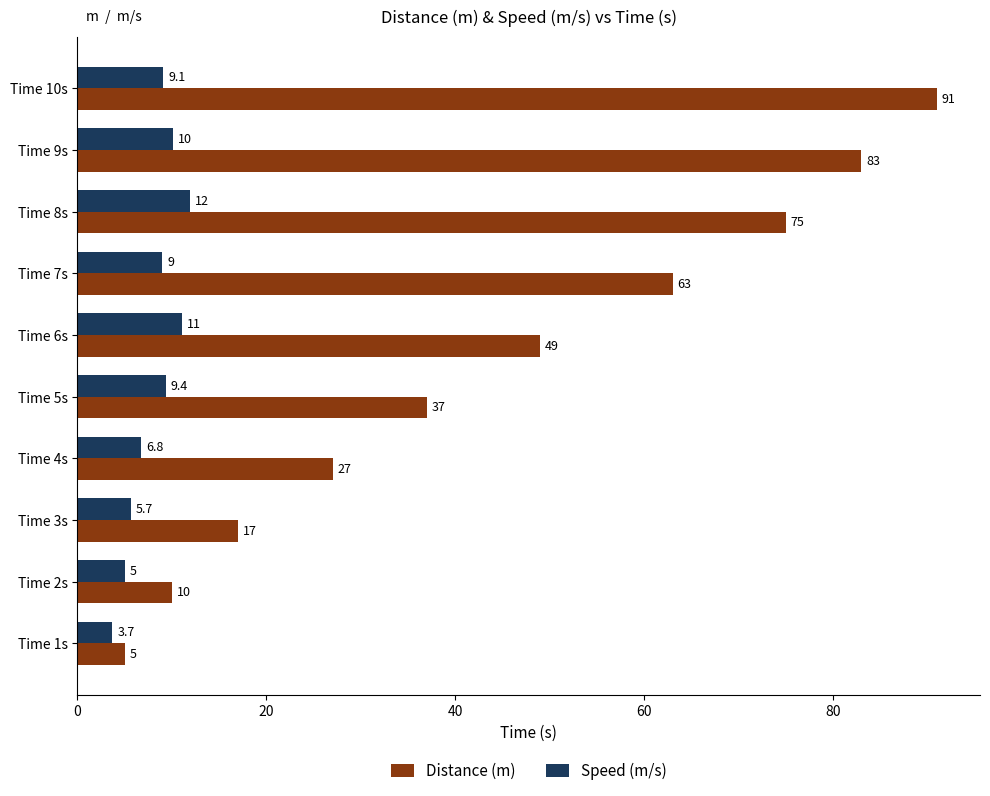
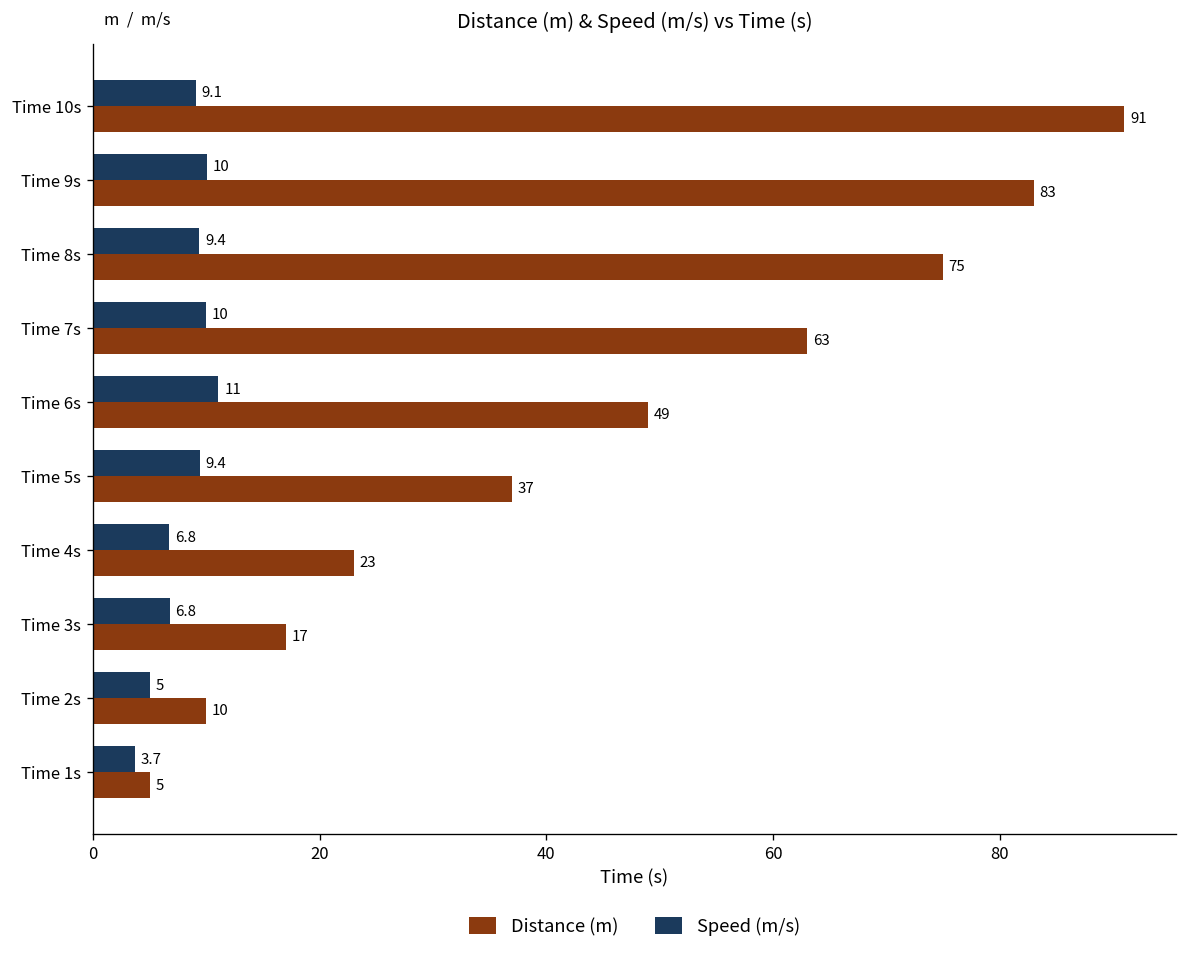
Speed (m/s), Time 8s: 12 -> 9.4
Speed (m/s), Time 7s: 9 -> 10
Distance (m), Time 4s: 27 -> 23
Speed (m/s), Time 3s: 5.7 -> 6.8
